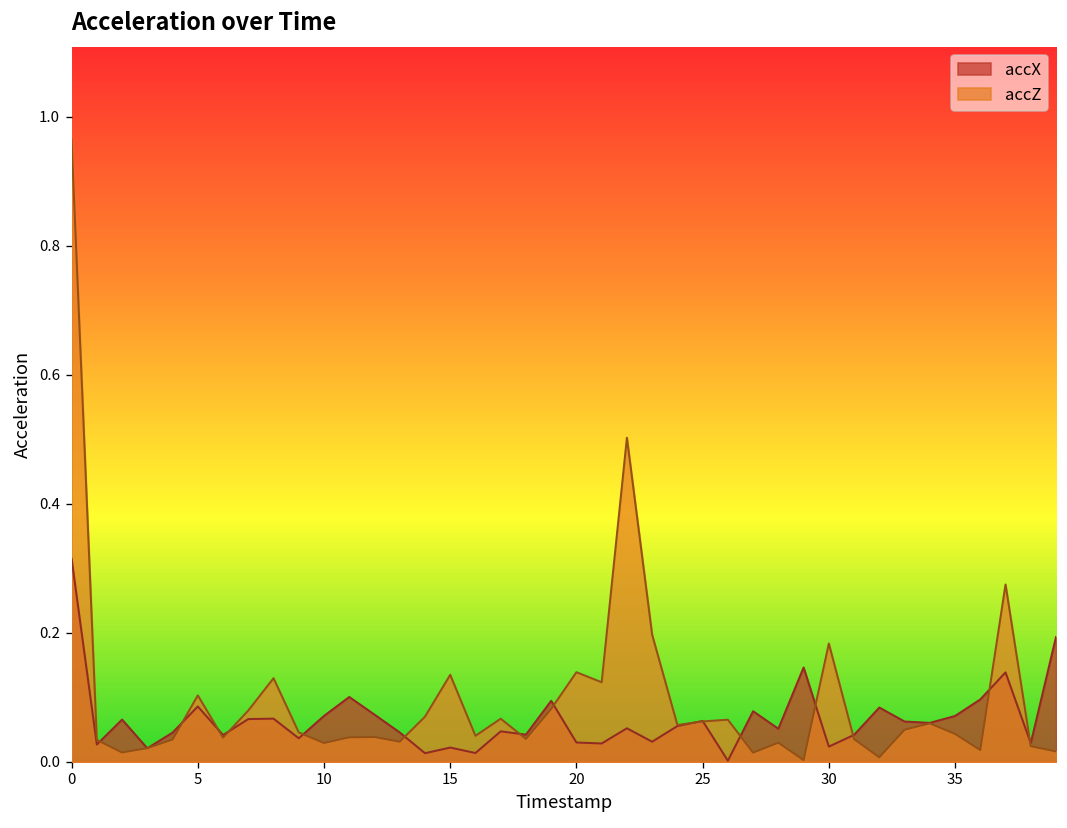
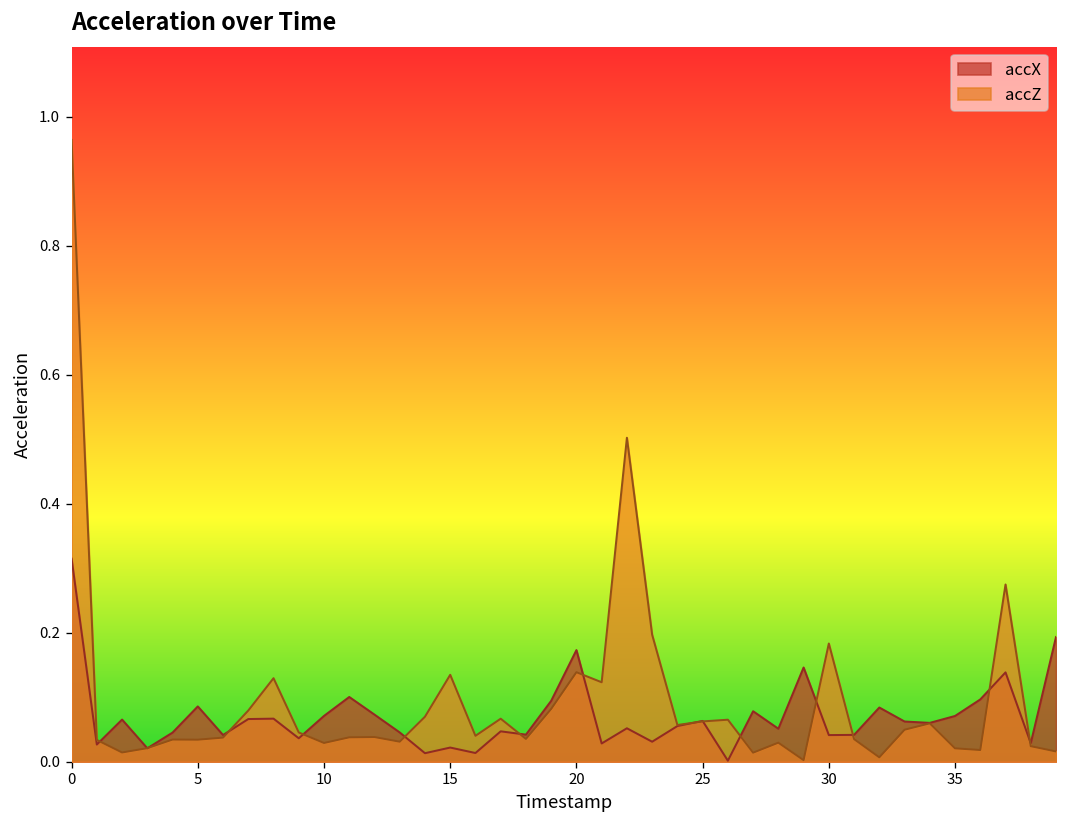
accZ, 5: 0.10 -> 0.03
accX, 20: 0.03 -> 0.17
accX, 30: 0.02 -> 0.04
accZ, 35: 0.04 -> 0.02
